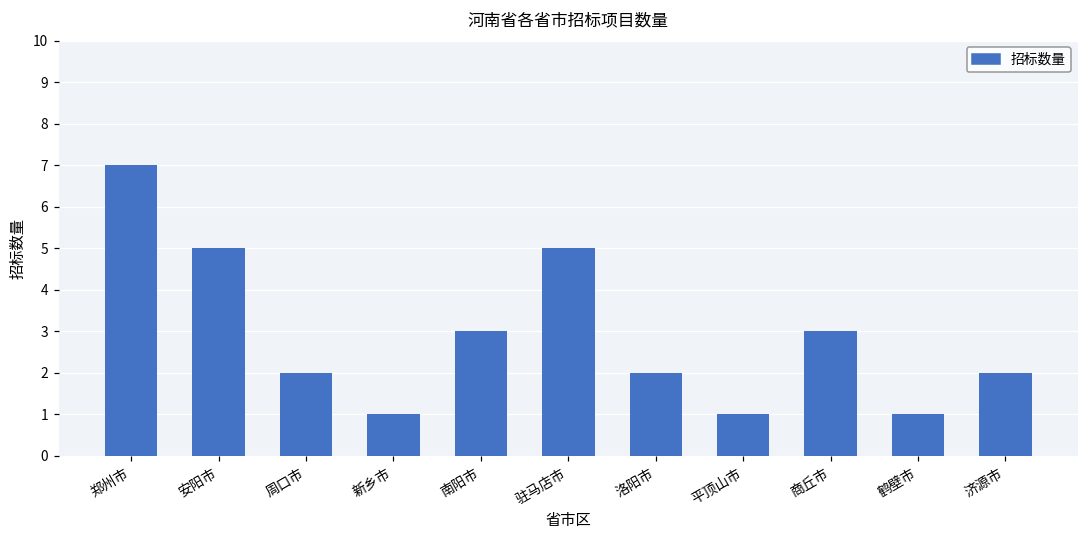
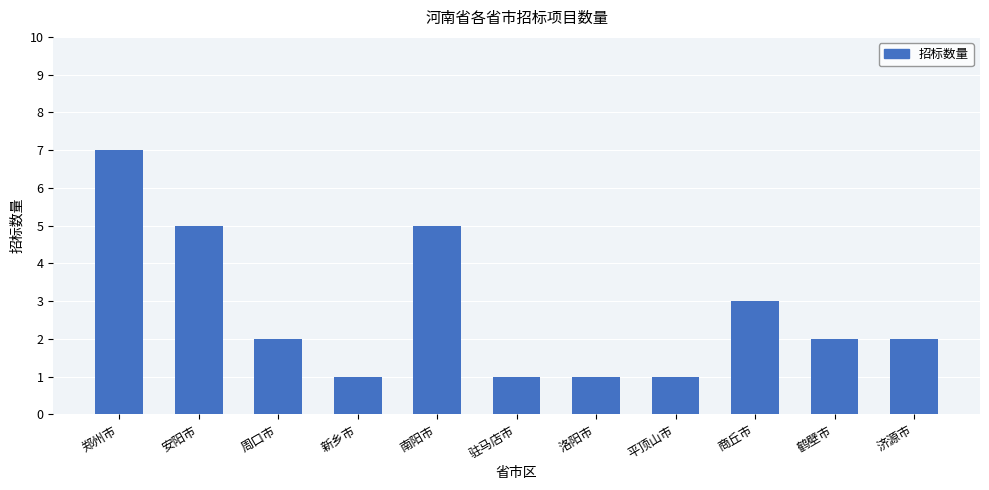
南阳市: 3 -> 5
驻马店市: 5 -> 1
洛阳市: 2 -> 1
鹤壁市: 1 -> 2
